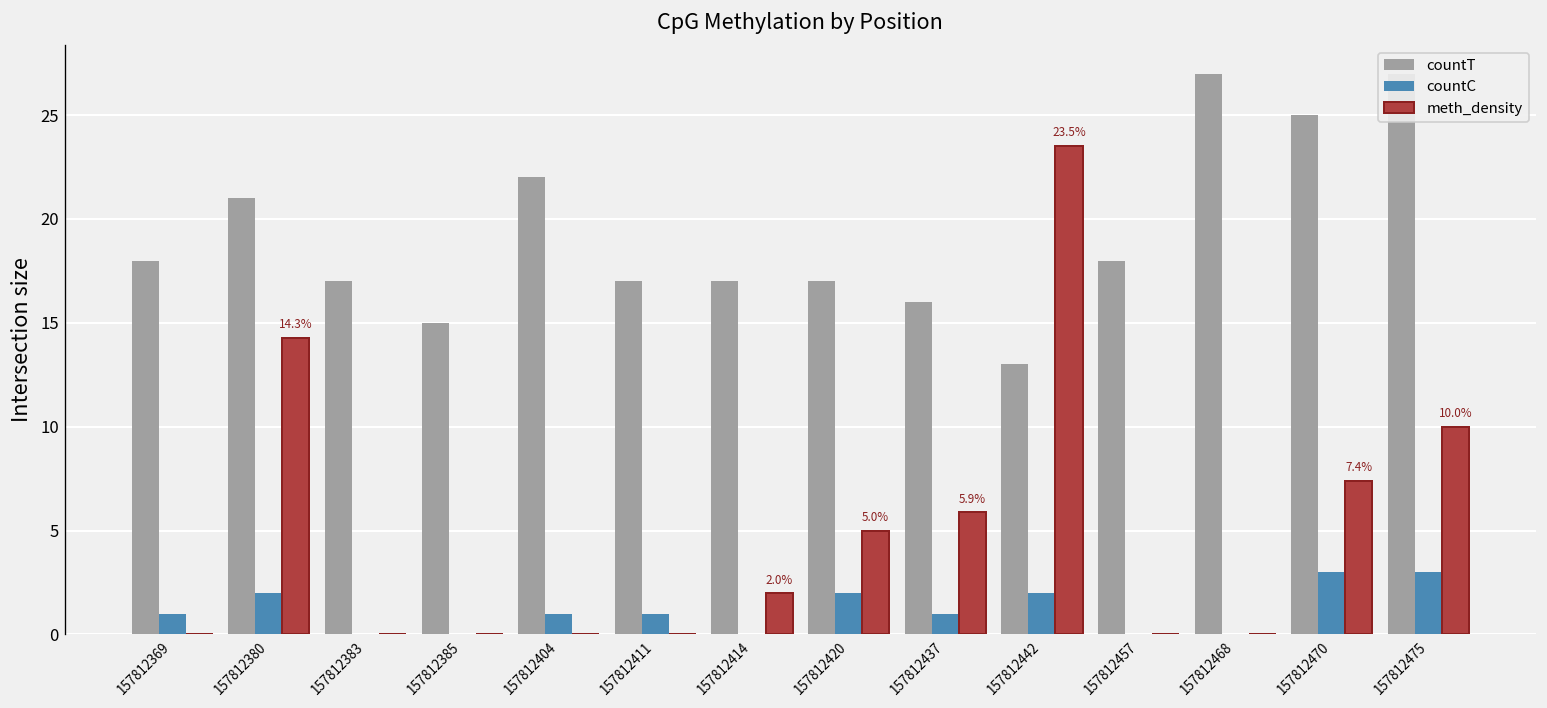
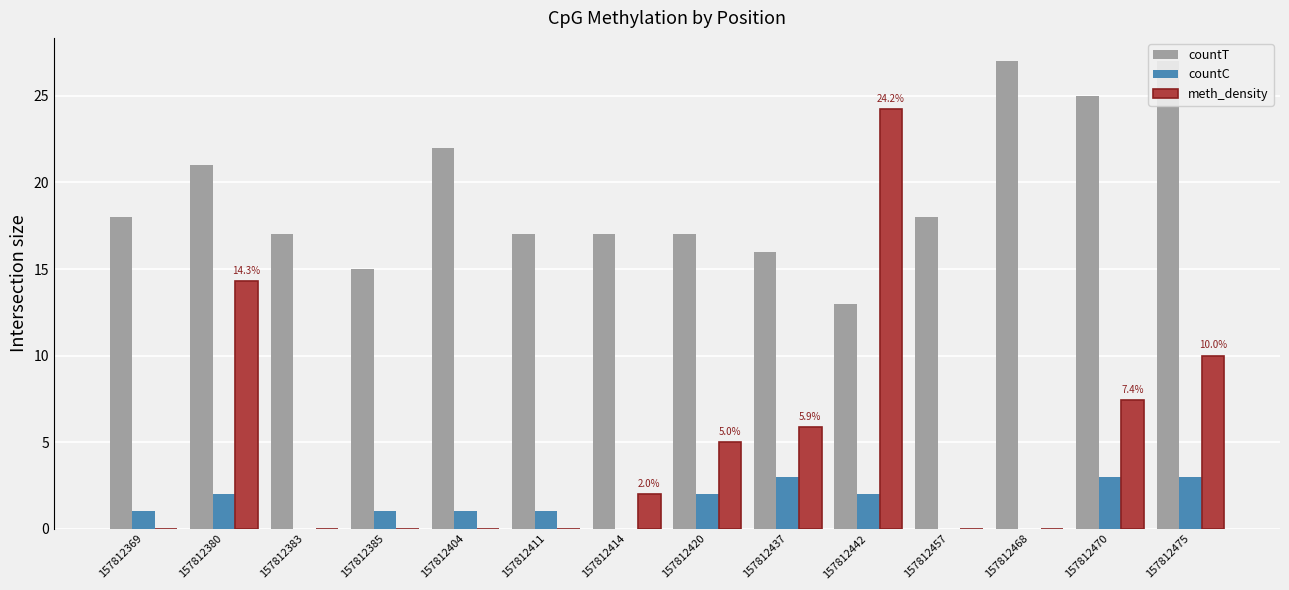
countC, 157812385: 0 -> 1
countC, 157812437: 1 -> 3
meth_density, 157812442: 23.5% -> 24.2%
